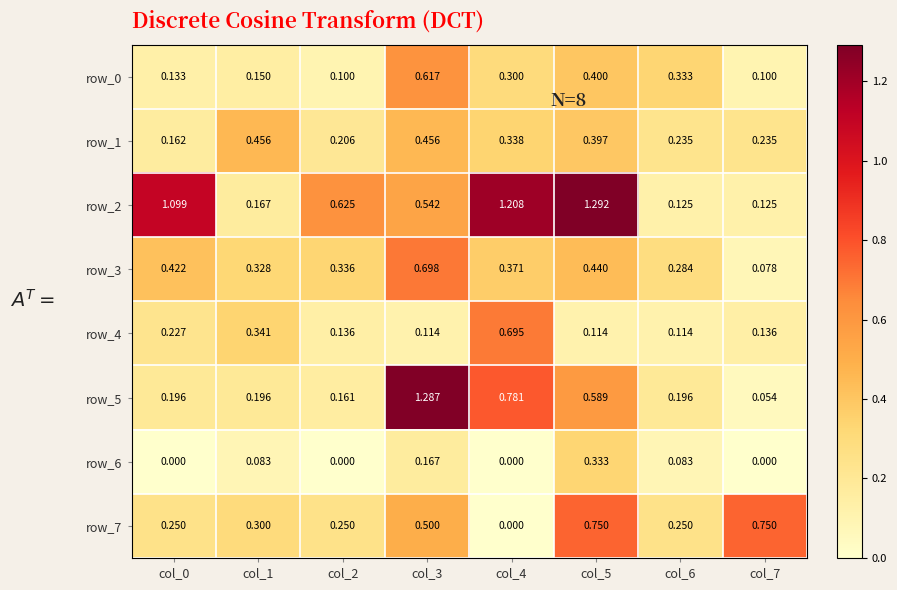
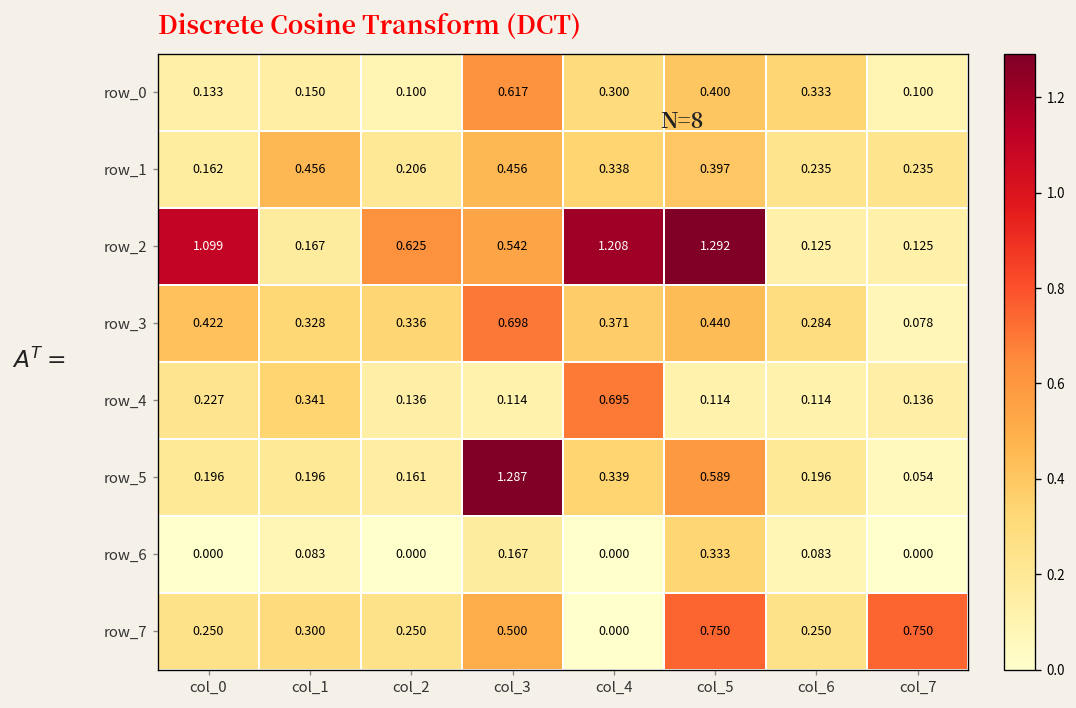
row_5, col_4: 0.781 -> 0.339
